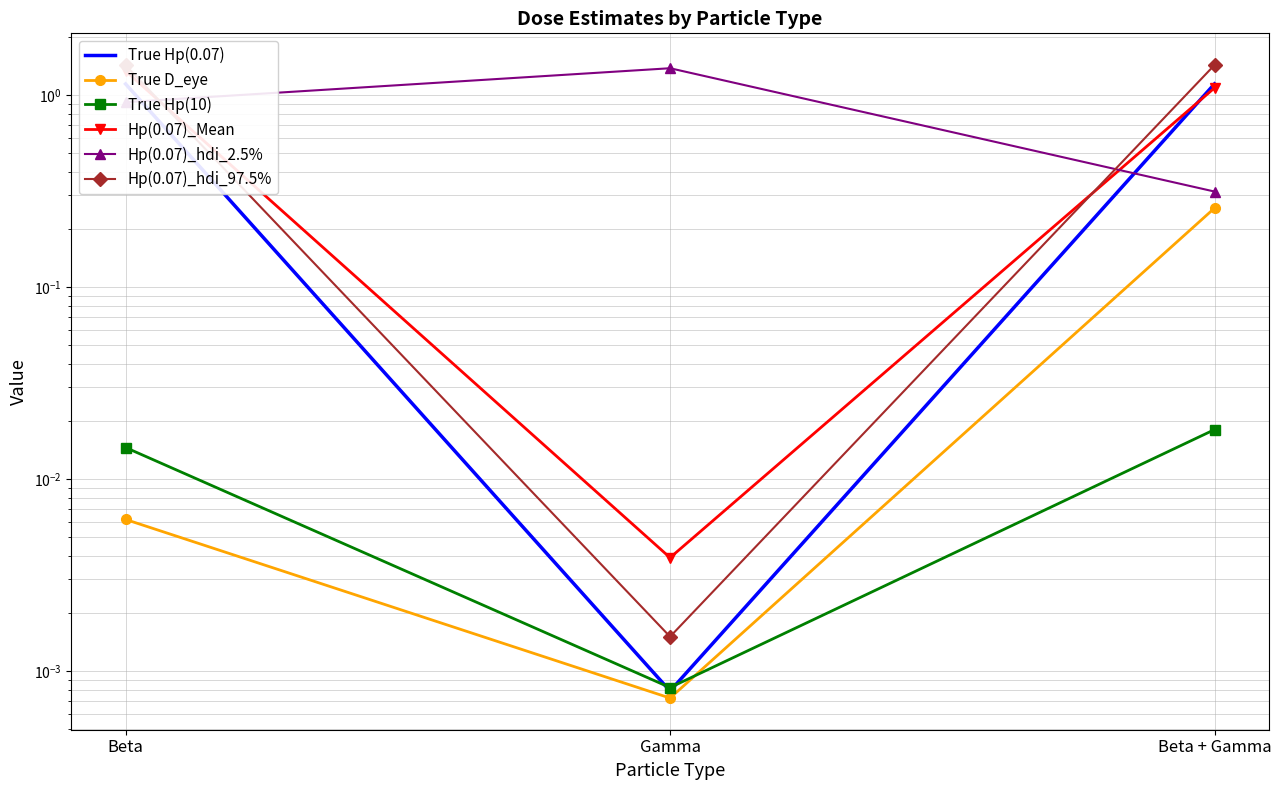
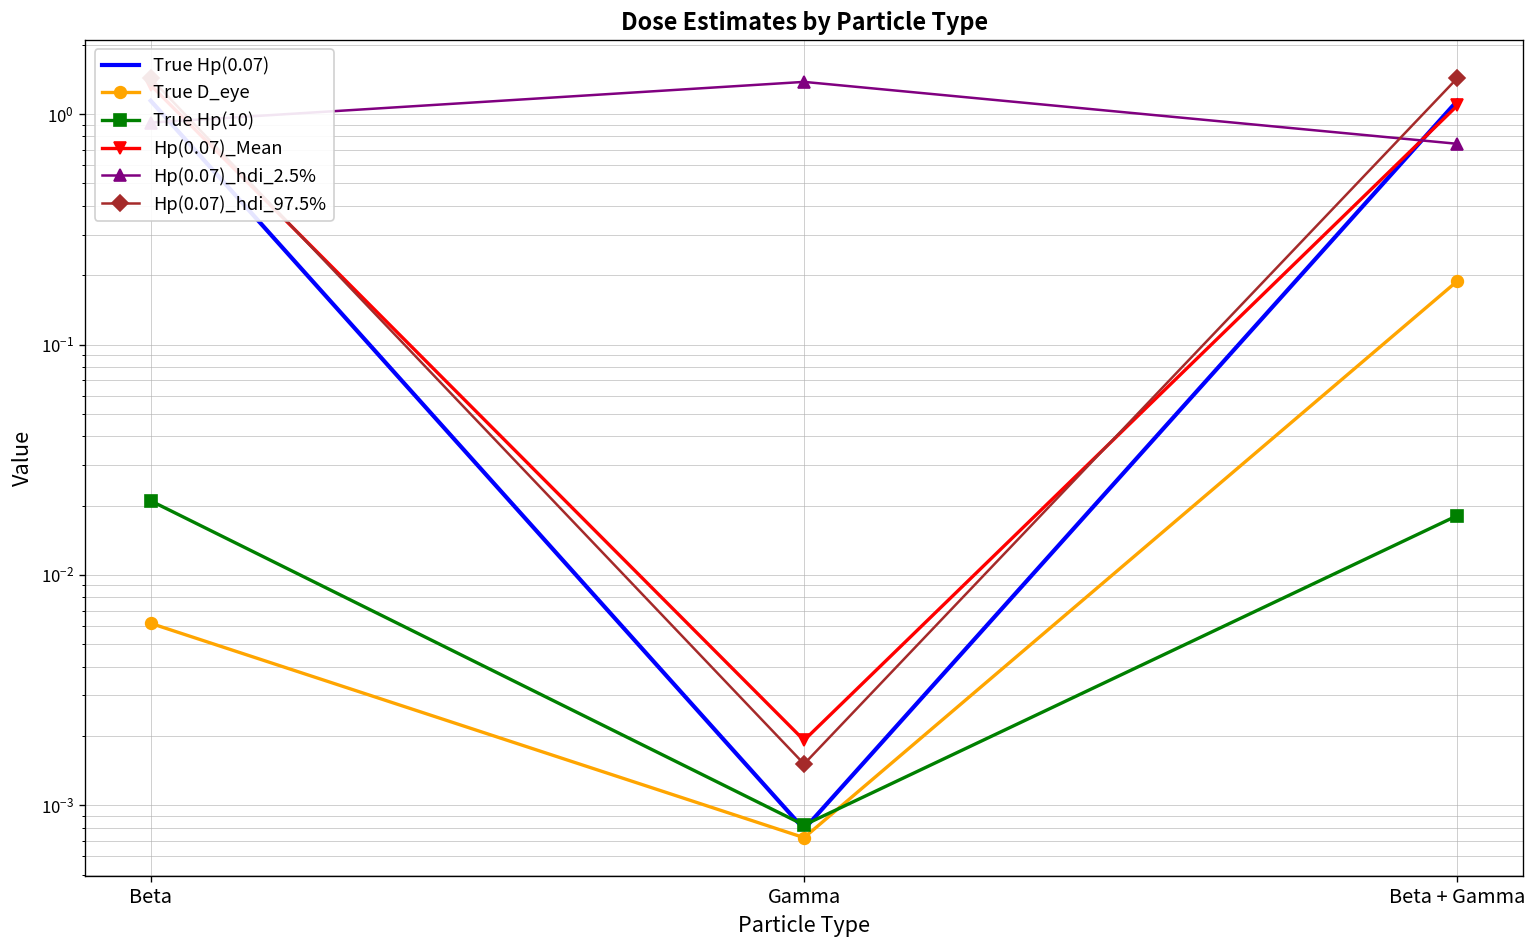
True Hp(10), Beta: 0.015 -> 0.021
Hp(0.07)_Mean, Gamma: 0.0039 -> 0.0019
True D_eye, Beta + Gamma: 0.26 -> 0.19
Hp(0.07)_hdi_2.5%, Beta + Gamma: 0.31 -> 0.74
